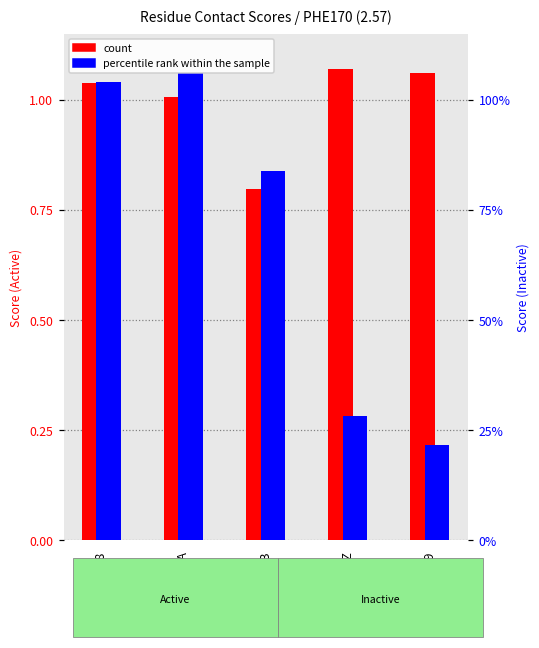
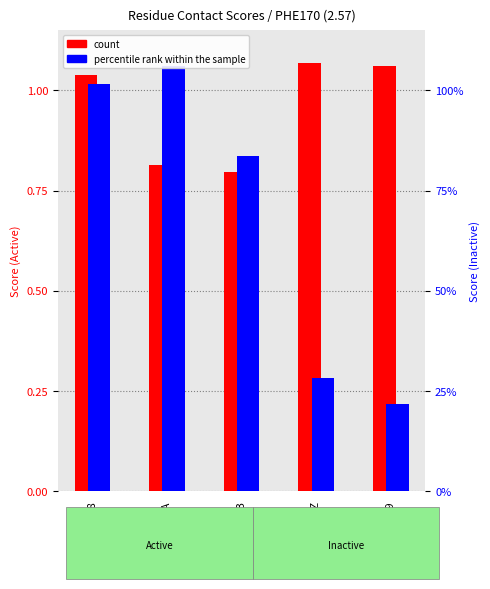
percentile rank within the sample, 5XR8: 1.04 -> 1.02
count, 5XRA: 1.01 -> 0.81
